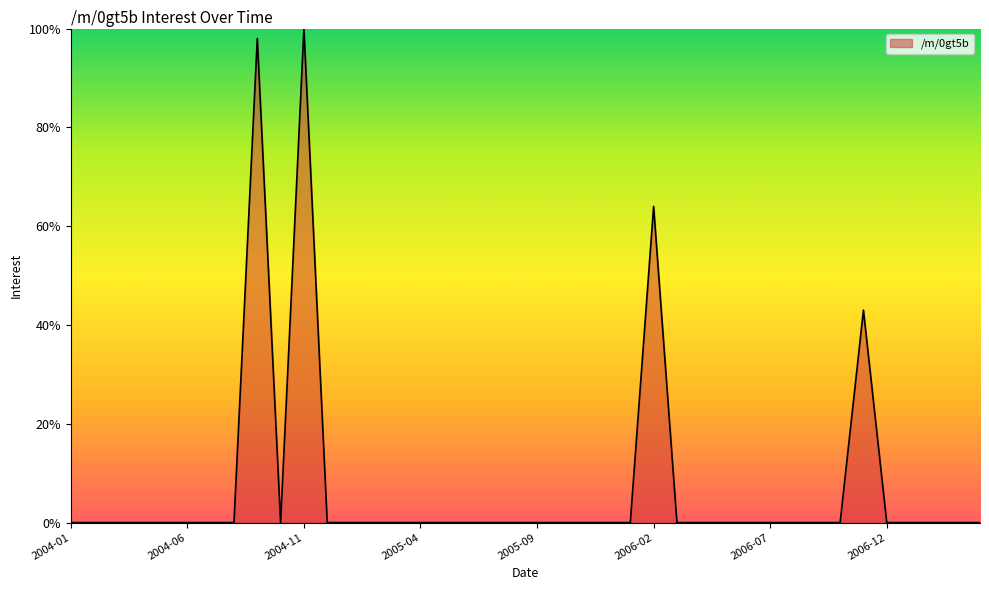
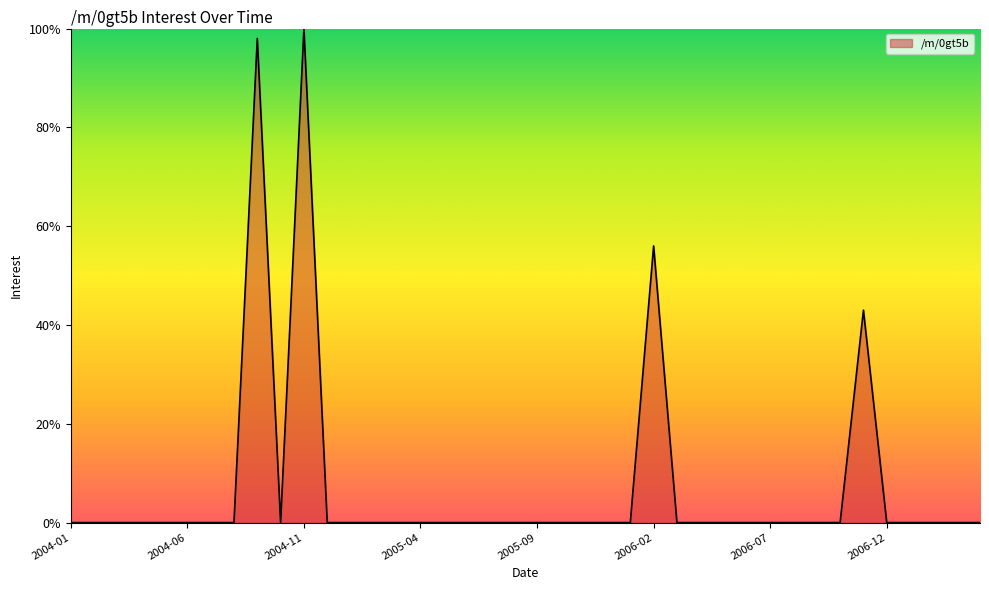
2006-02: 64% -> 56%
